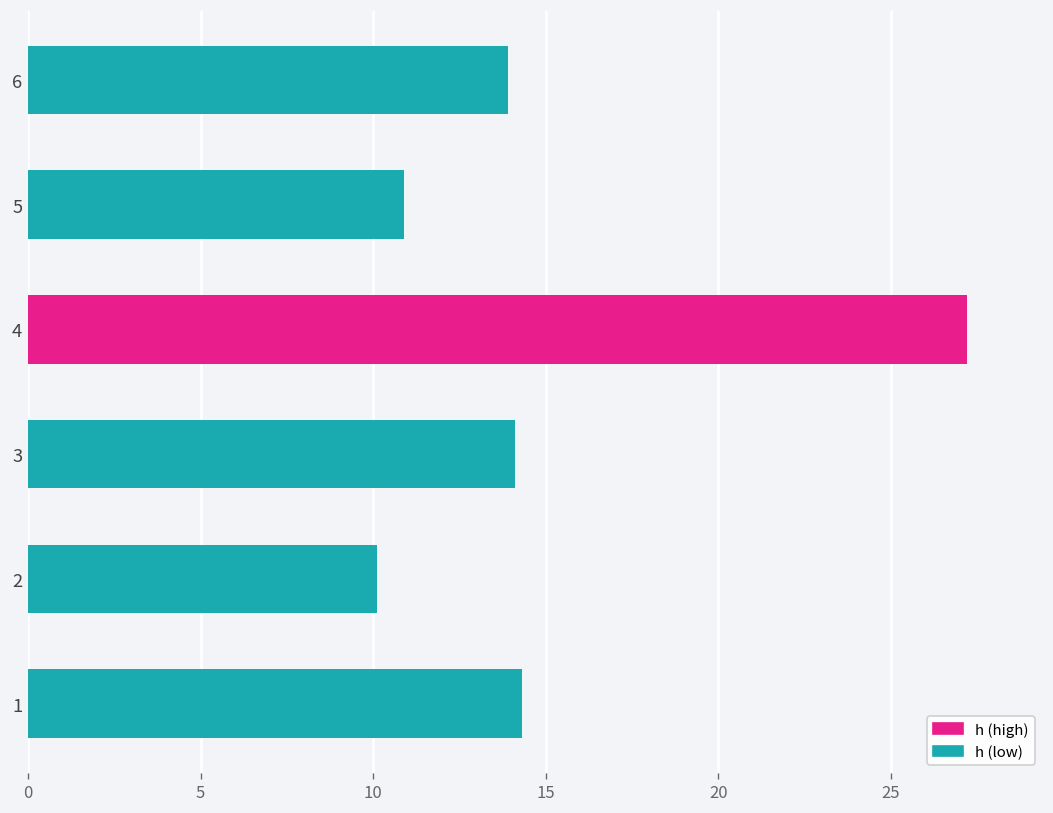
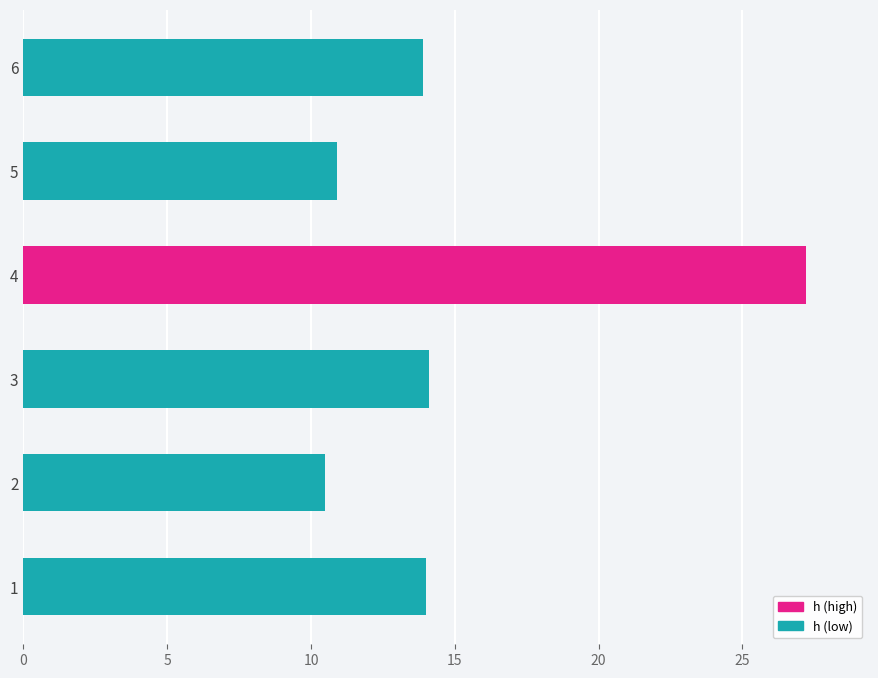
2: 10.1 -> 10.5
1: 14.3 -> 14.0
